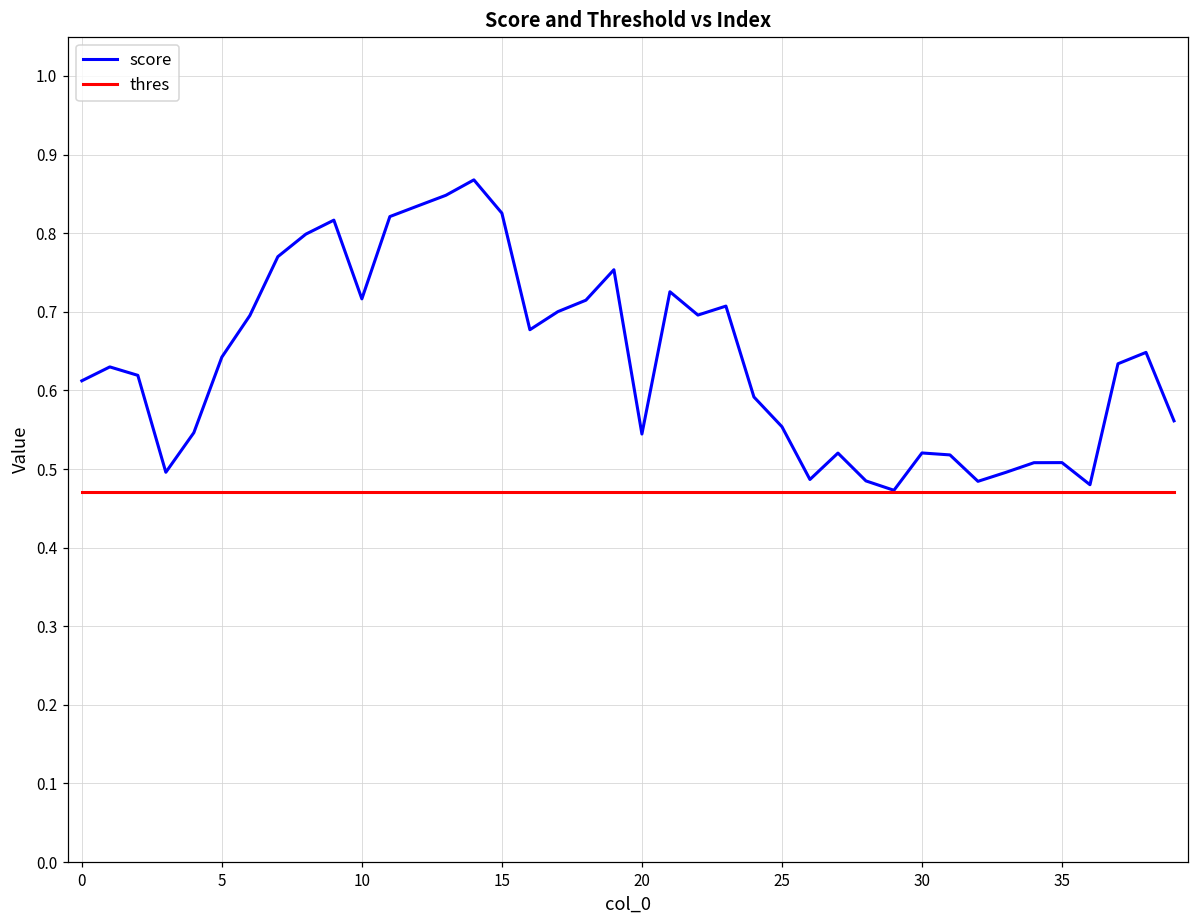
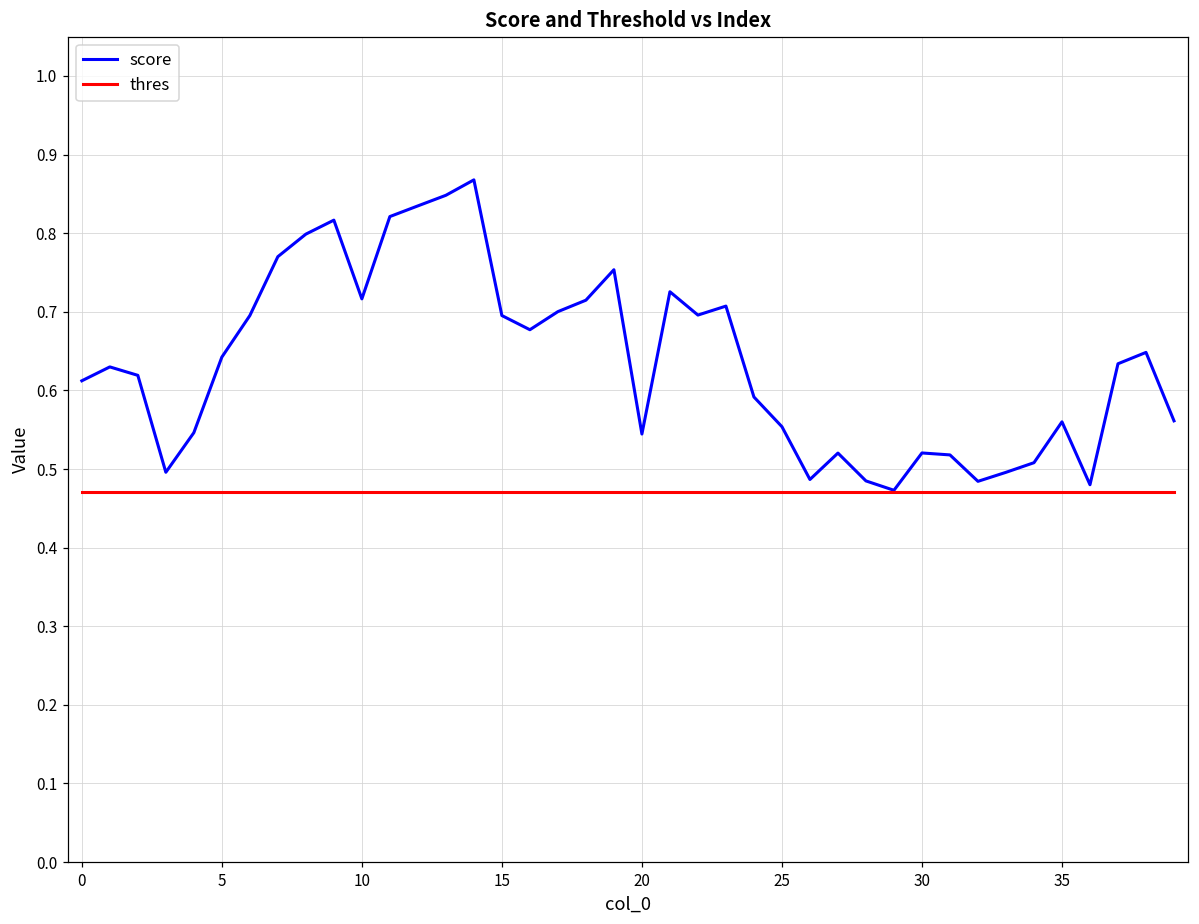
score, 15: 0.83 -> 0.70
score, 35: 0.51 -> 0.56
